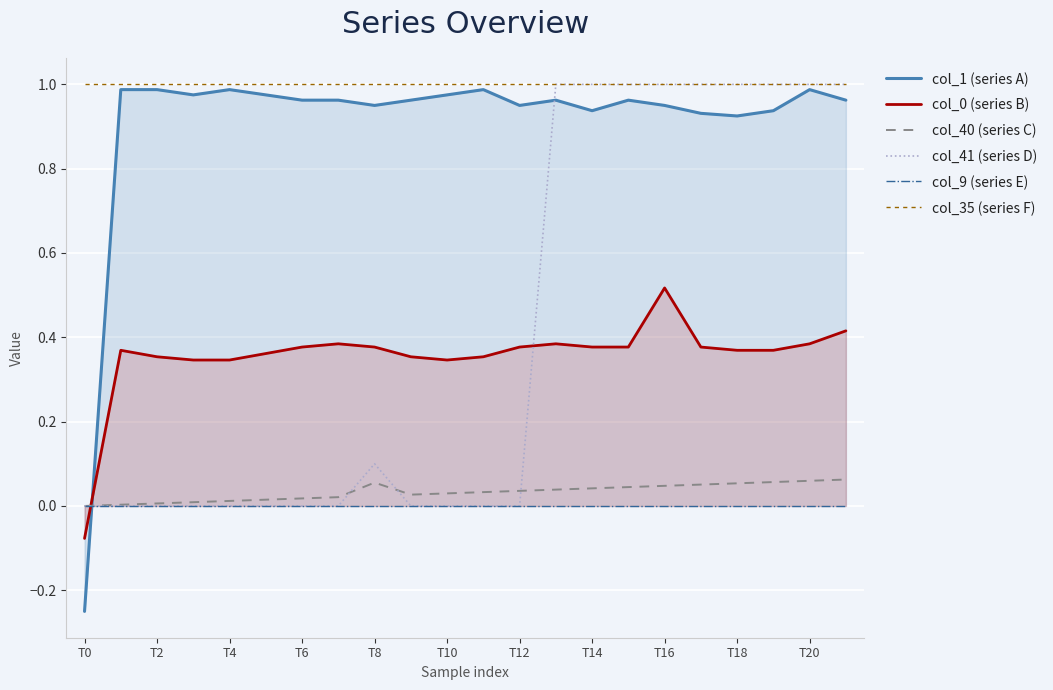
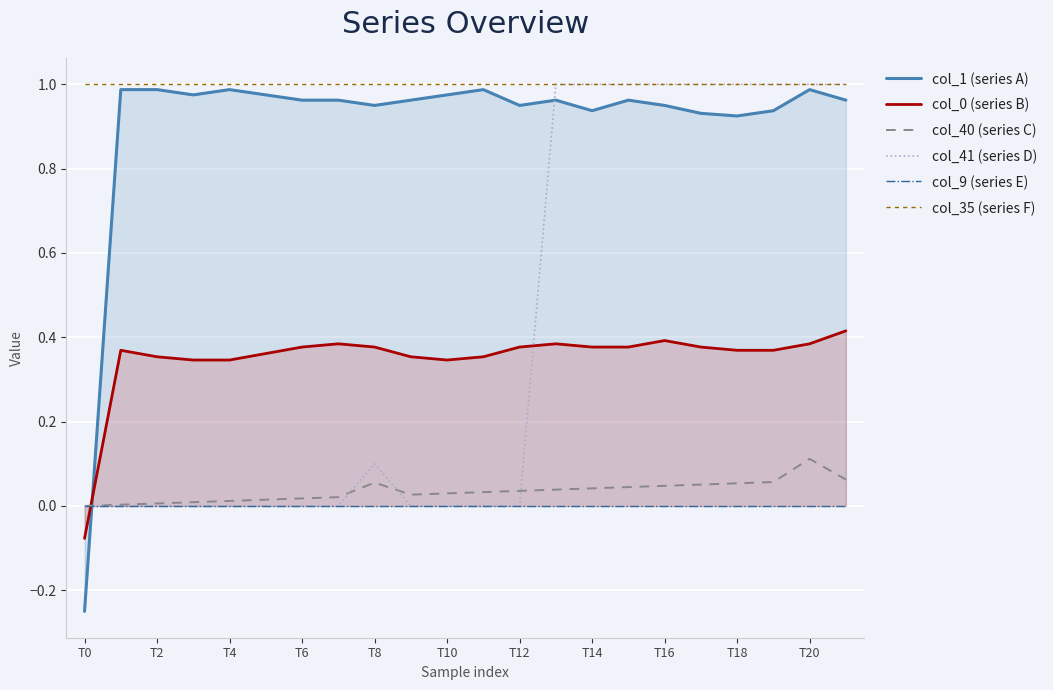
col_0 (series B), T16: 0.52 -> 0.39
col_40 (series C), T20: 0.06 -> 0.11
